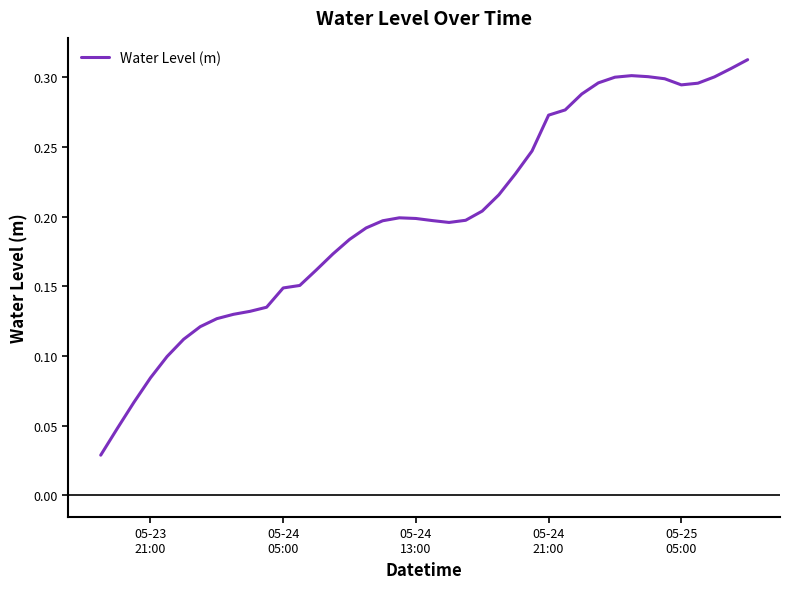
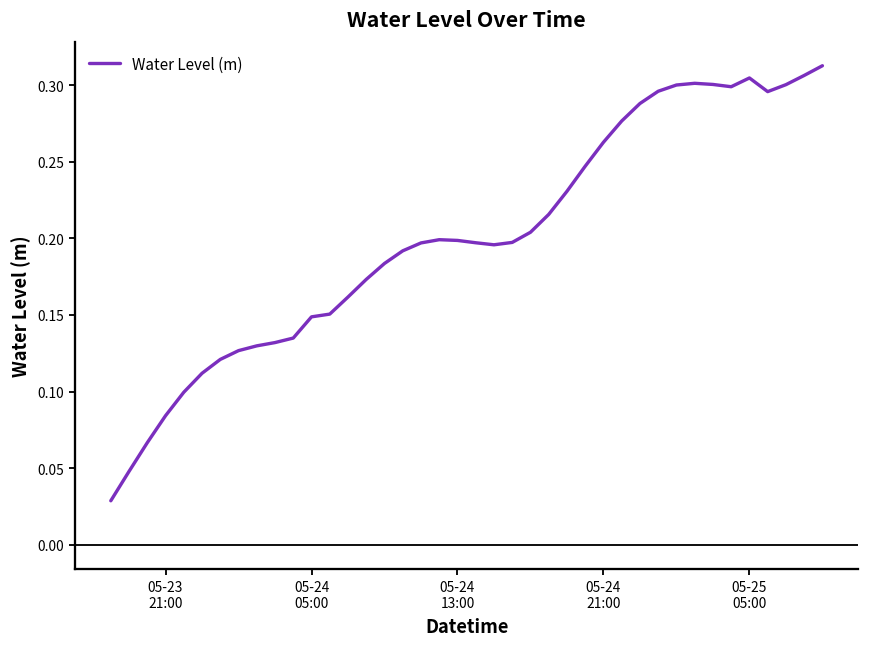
05-24 21:00: 0.273 -> 0.263
05-25 05:00: 0.295 -> 0.305
